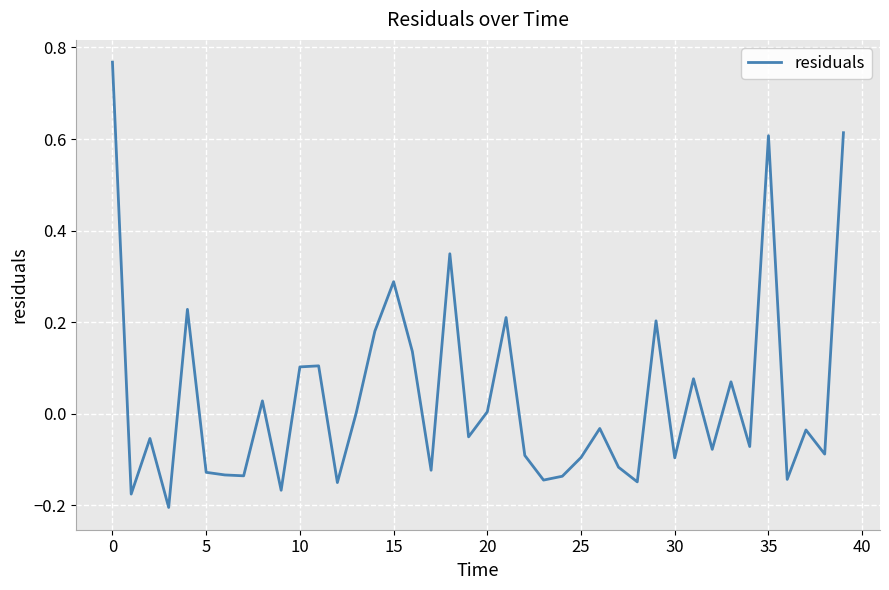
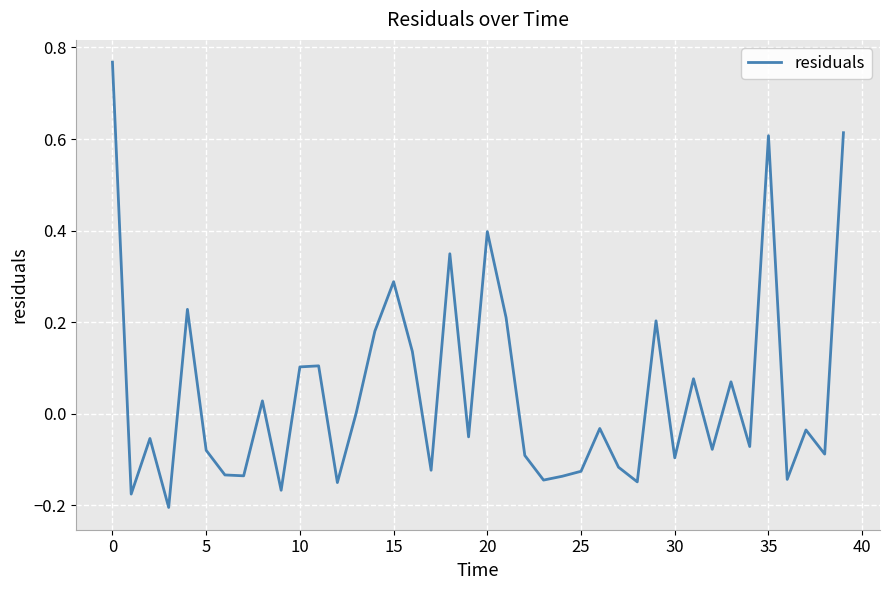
5: -0.13 -> -0.08
20: 0.00 -> 0.40
25: -0.10 -> -0.13
